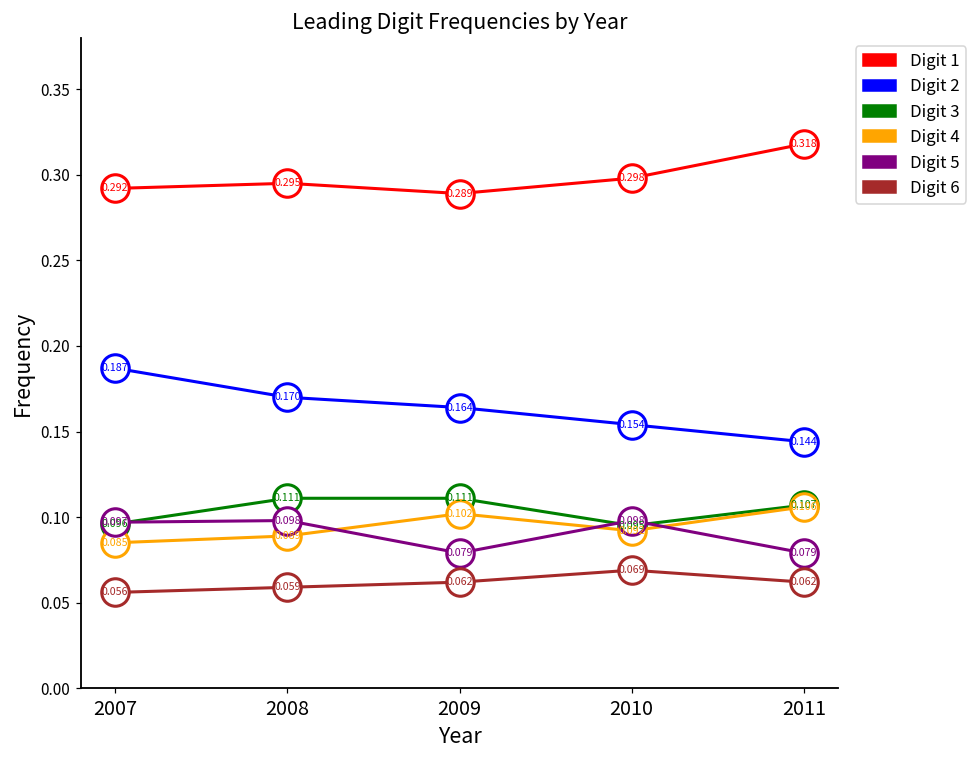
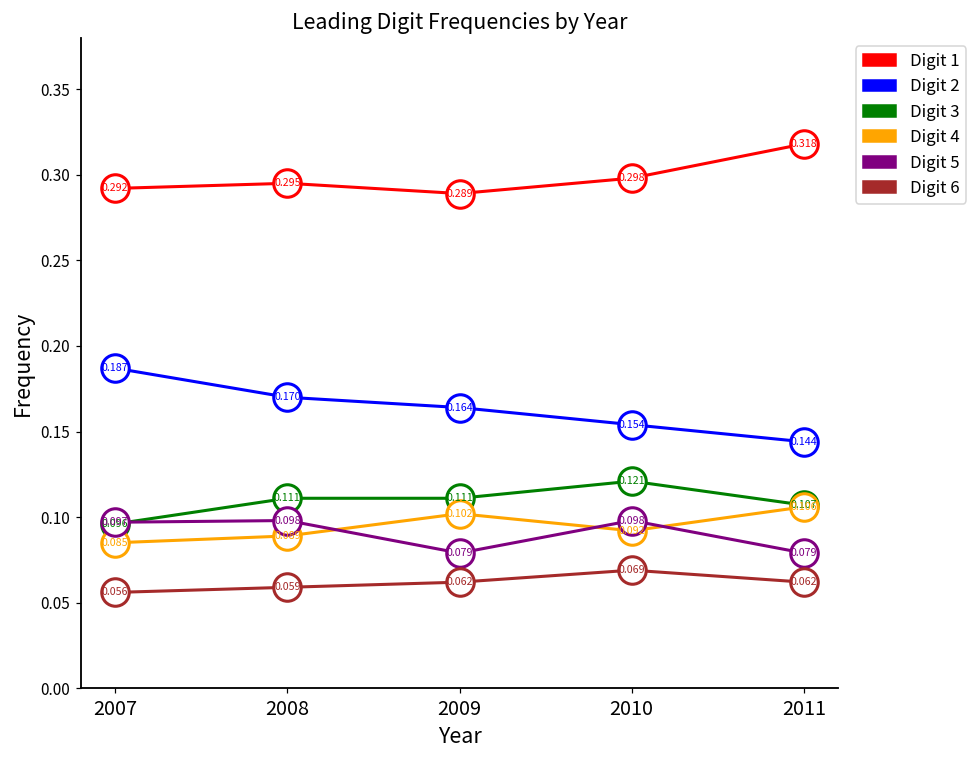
Digit 3, 2010: 0.095 -> 0.121
